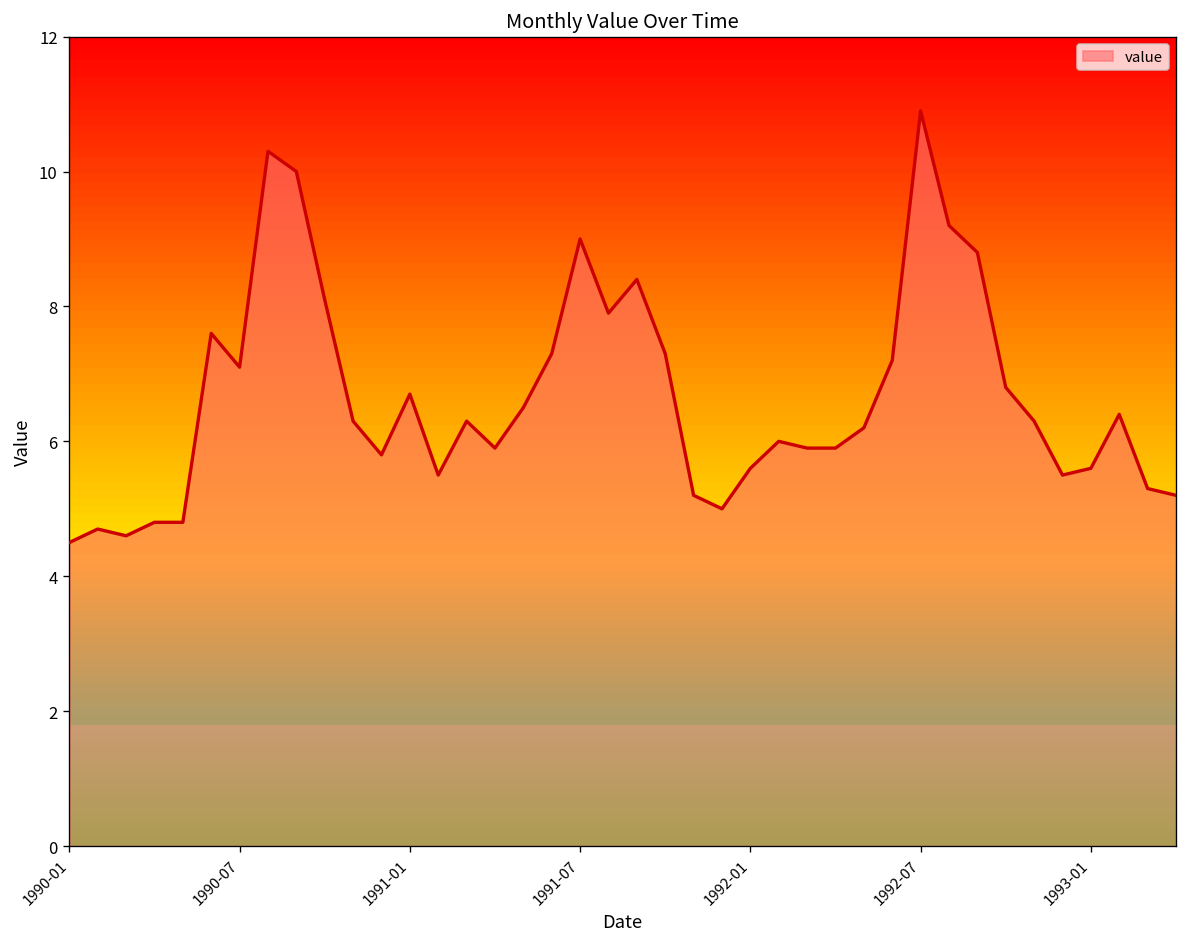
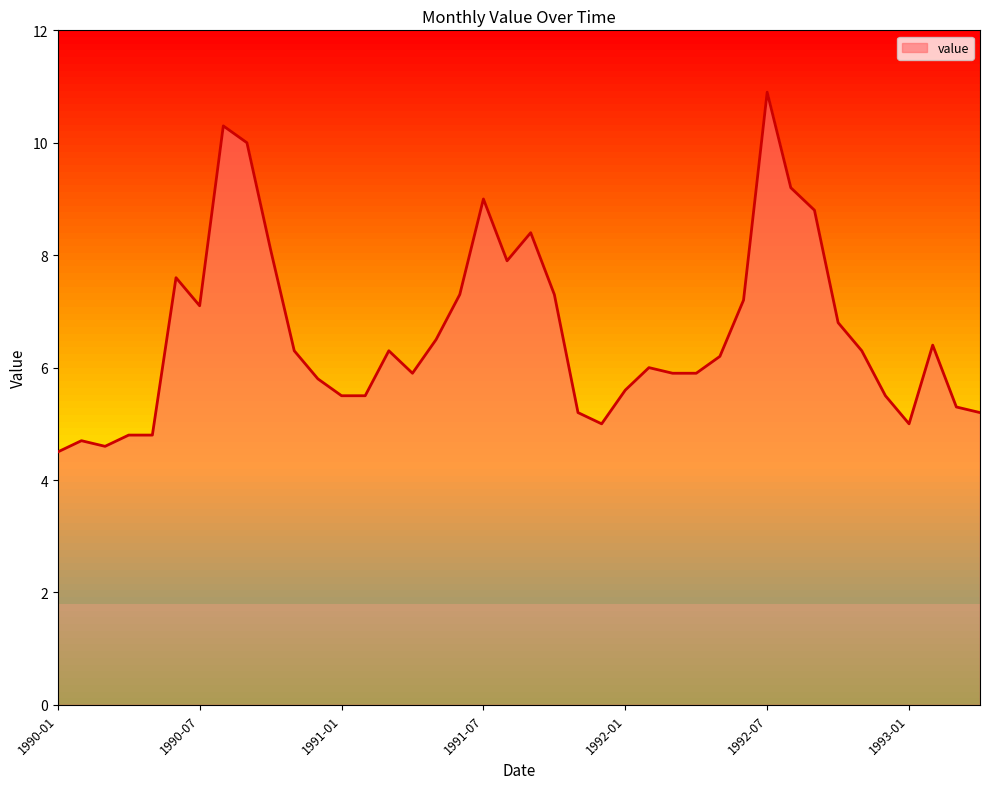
1991-01: 6.7 -> 5.5
1993-01: 5.6 -> 5.0
